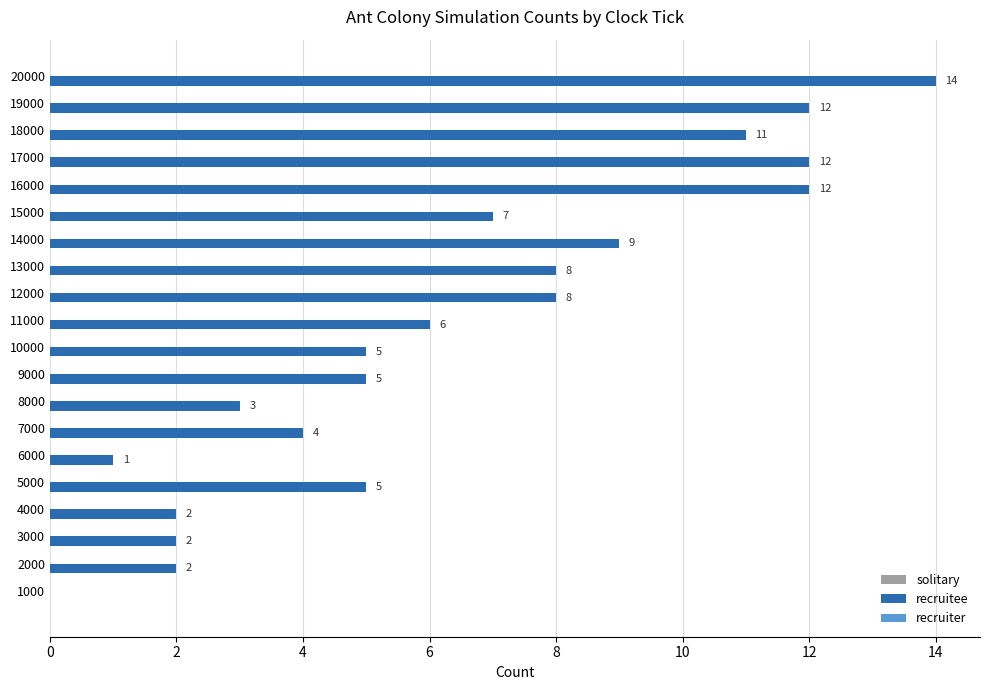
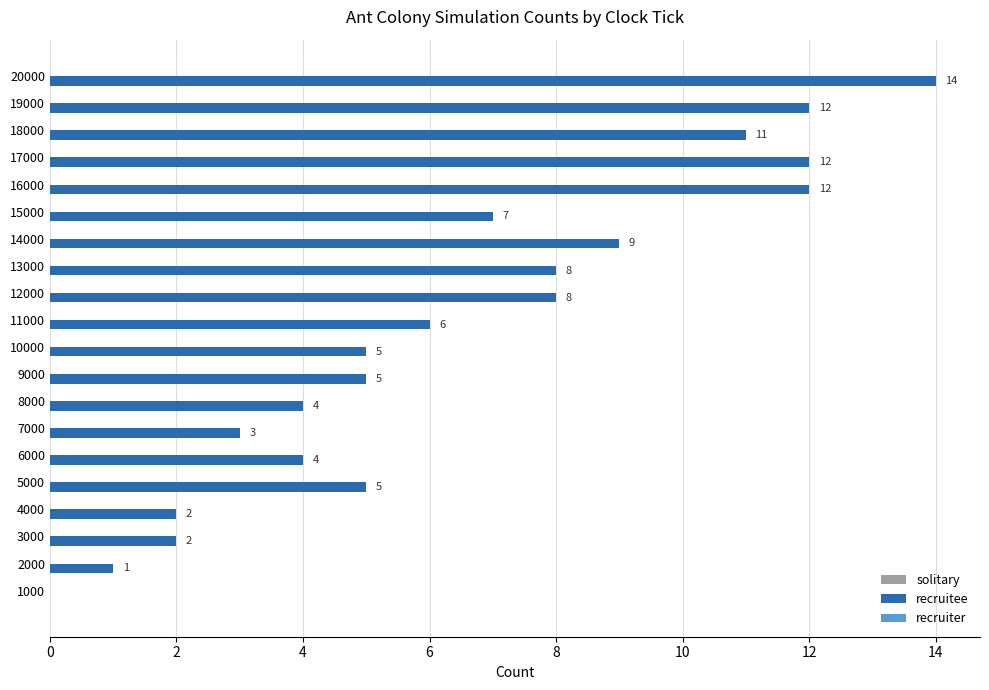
recruitee, 8000: 3 -> 4
recruitee, 7000: 4 -> 3
recruitee, 6000: 1 -> 4
recruitee, 2000: 2 -> 1
